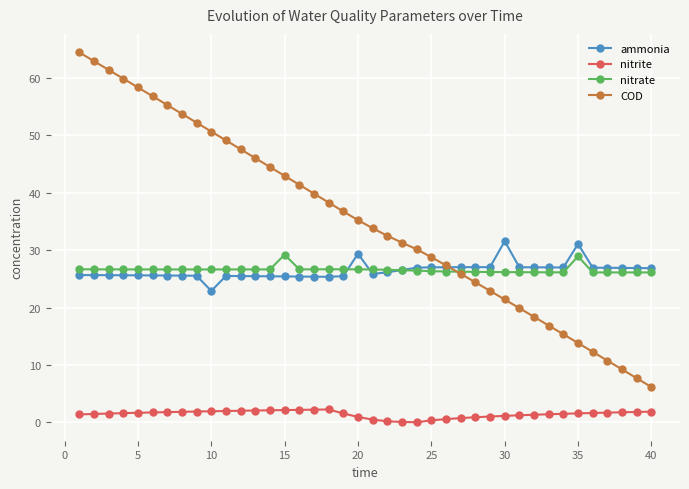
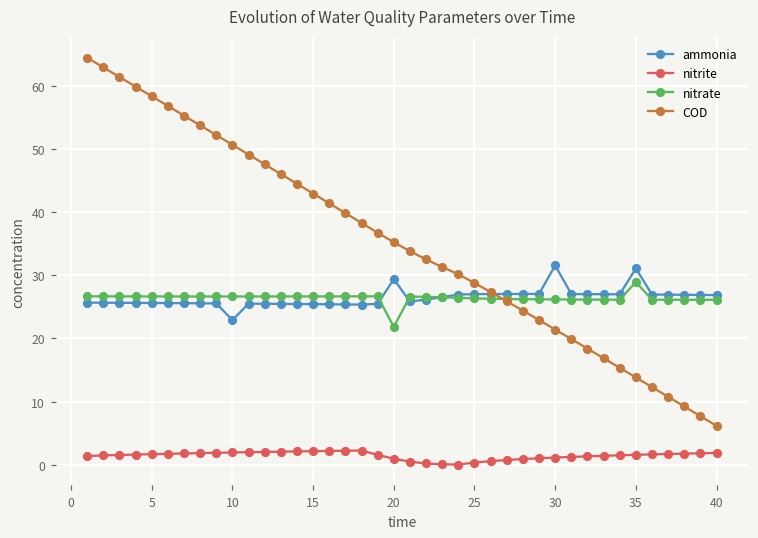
nitrate, 15: 29 -> 27
nitrate, 20: 27 -> 22
